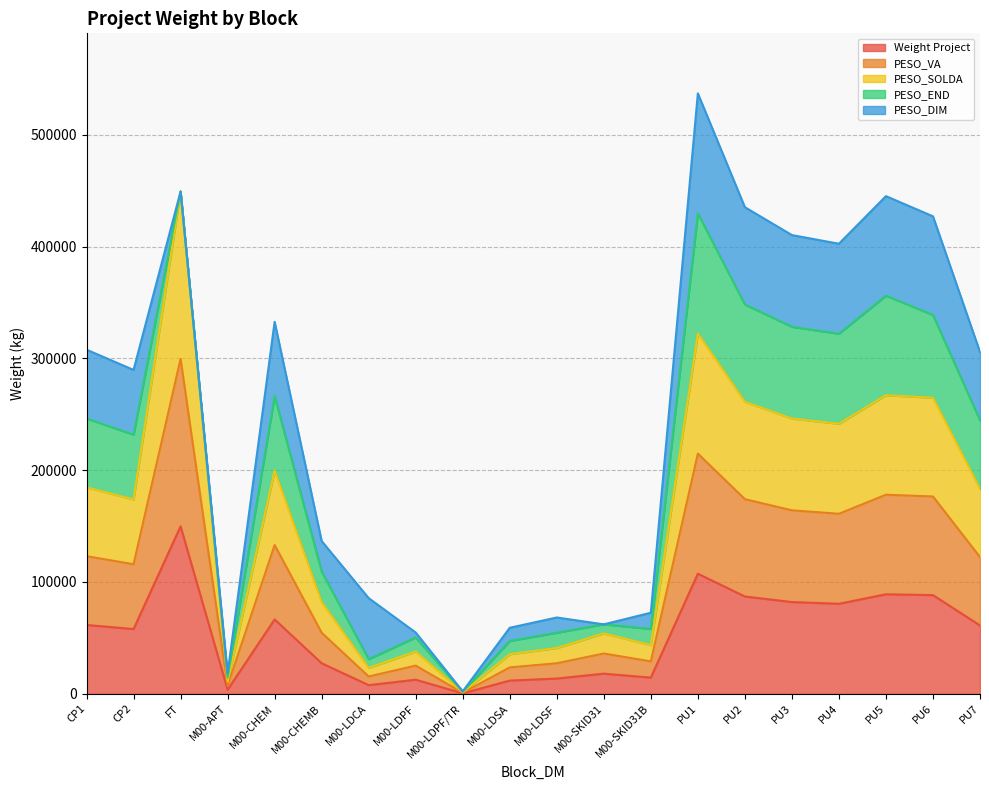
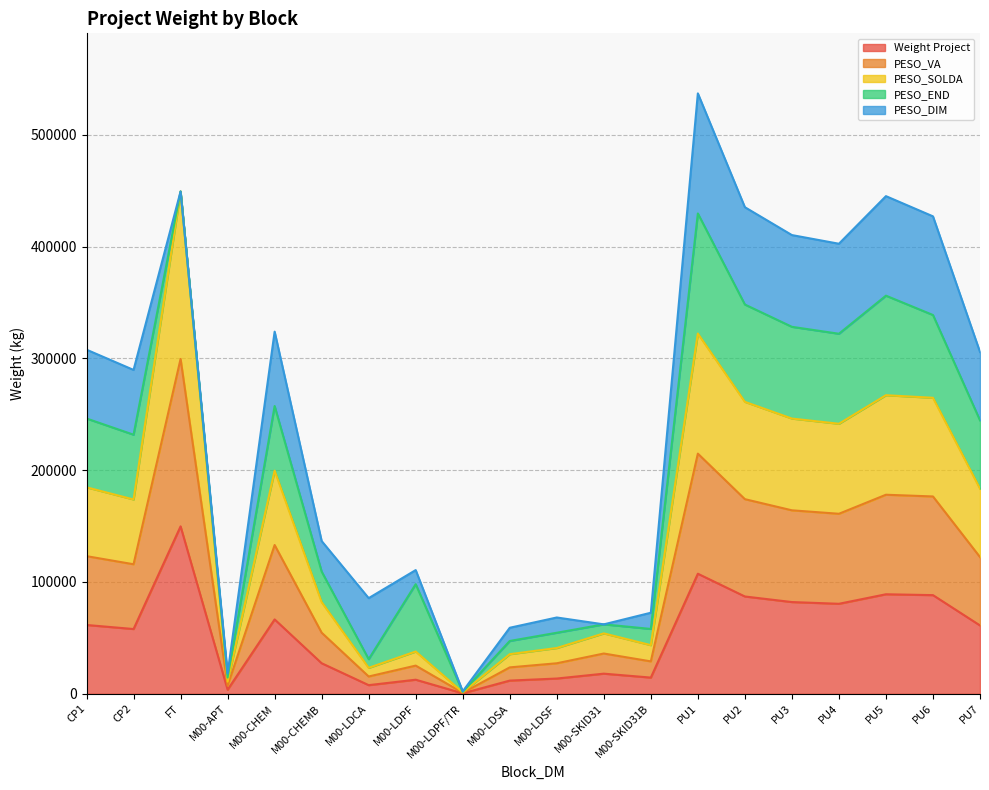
PESO_END, M00-CHEM: 67000 -> 58000
PESO_END, M00-LDPF: 13000 -> 60000
PESO_DIM, M00-LDPF: 4000 -> 13000
